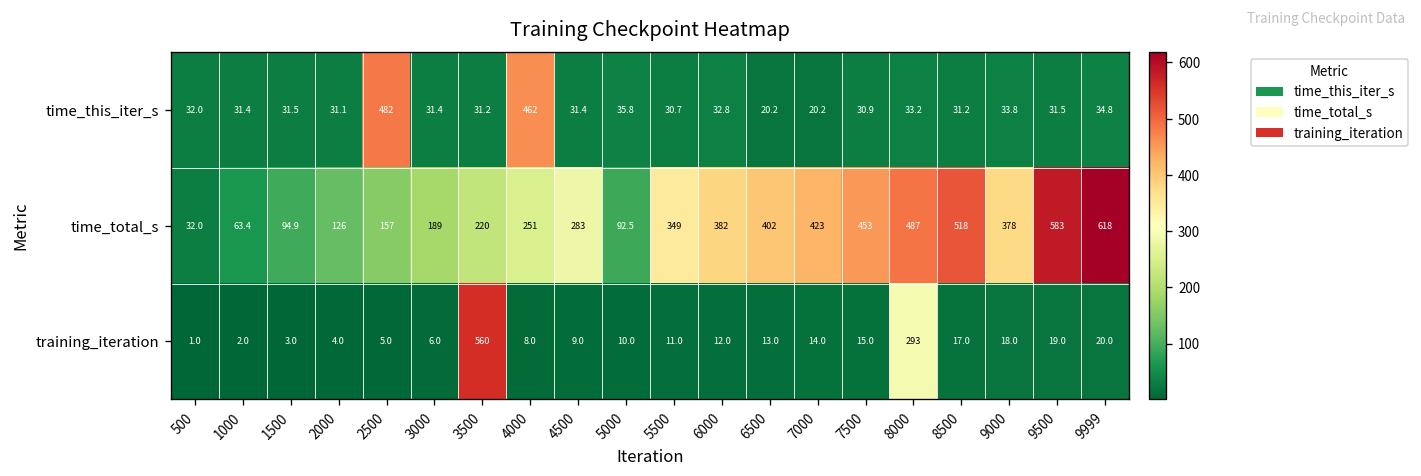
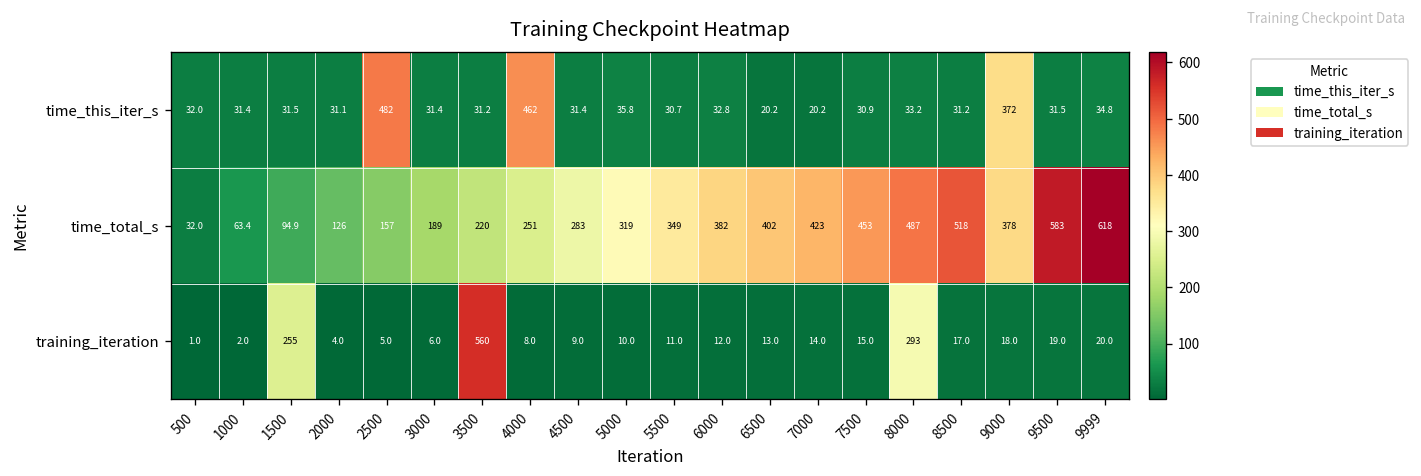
time_this_iter_s, 9000: 33.8 -> 372
time_total_s, 5000: 92.5 -> 319
training_iteration, 1500: 3.0 -> 255
